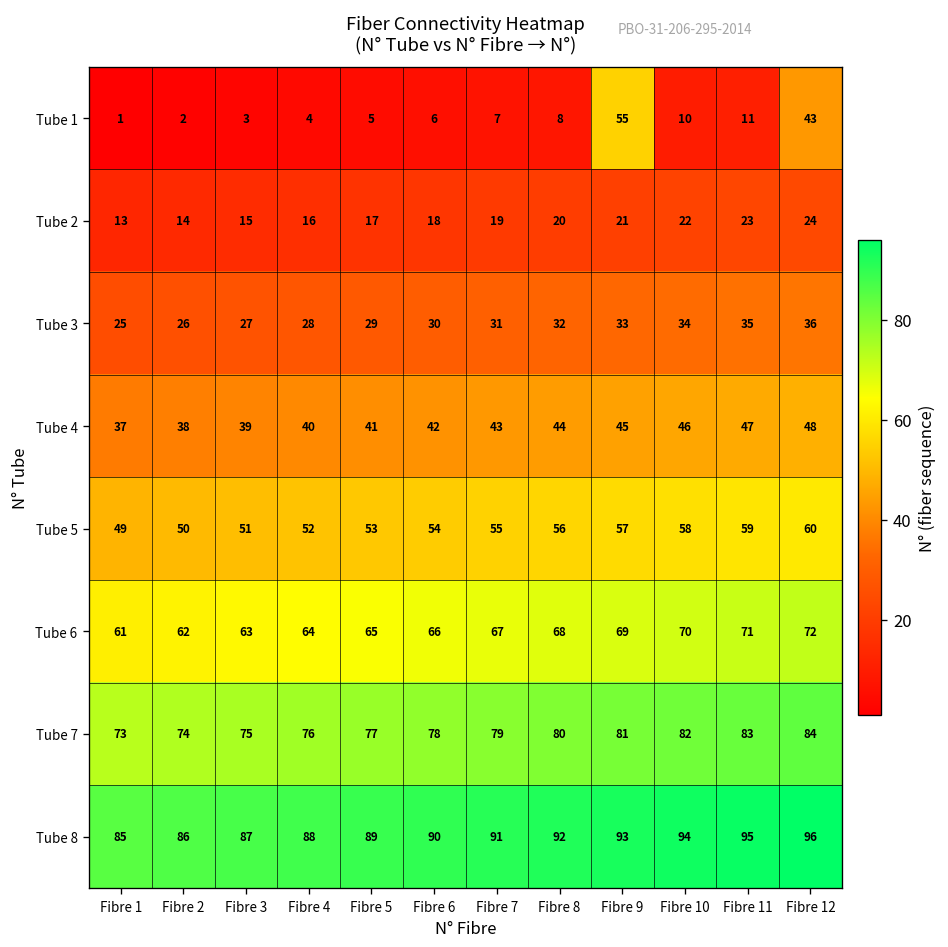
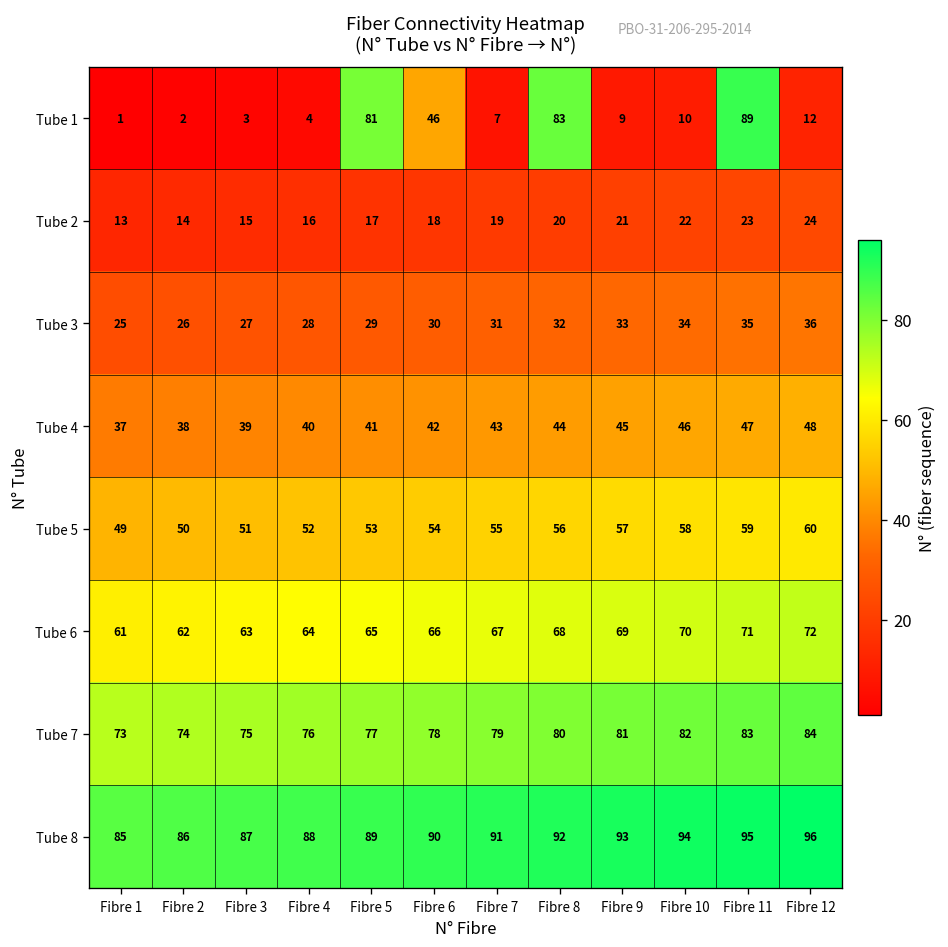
Tube 1, Fibre 5: 5 -> 81
Tube 1, Fibre 6: 6 -> 46
Tube 1, Fibre 8: 8 -> 83
Tube 1, Fibre 9: 55 -> 9
Tube 1, Fibre 11: 11 -> 89
Tube 1, Fibre 12: 43 -> 12
